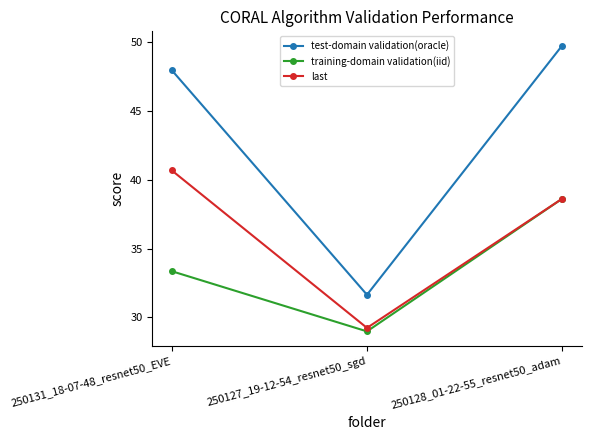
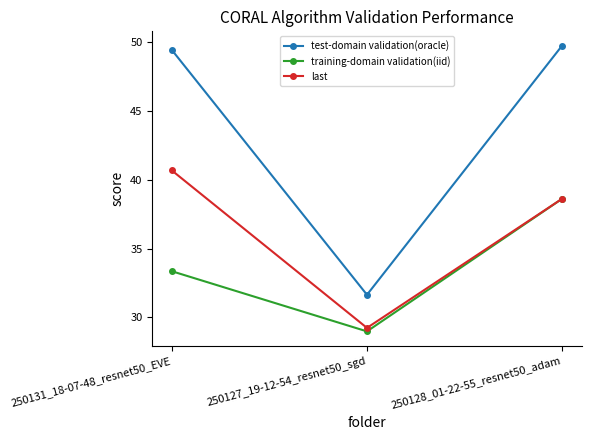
test-domain validation(oracle), 250131_18-07-48_resnet50_EVE: 48.0 -> 49.4
